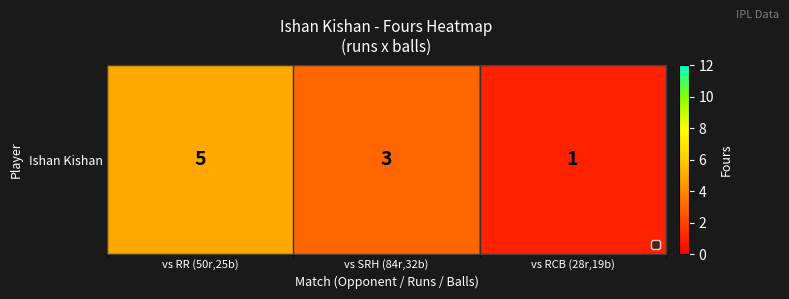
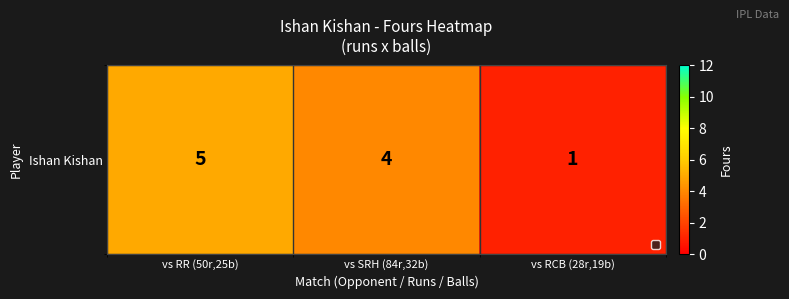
Ishan Kishan, vs SRH (84r,32b): 3 -> 4
